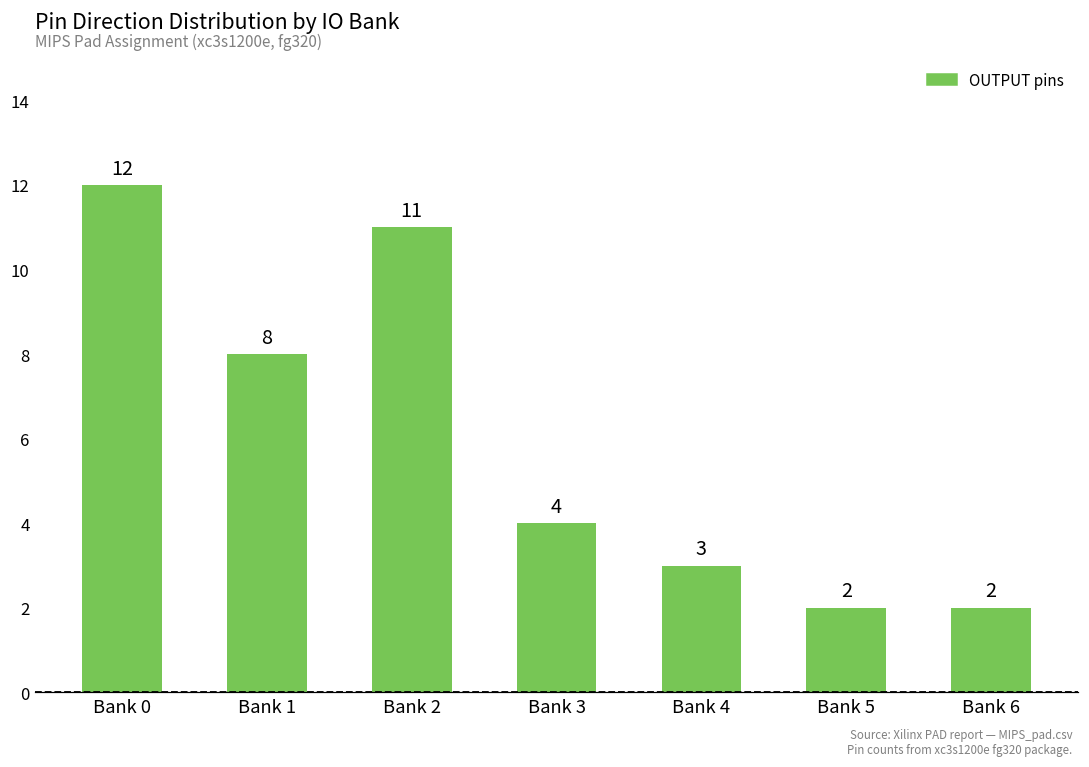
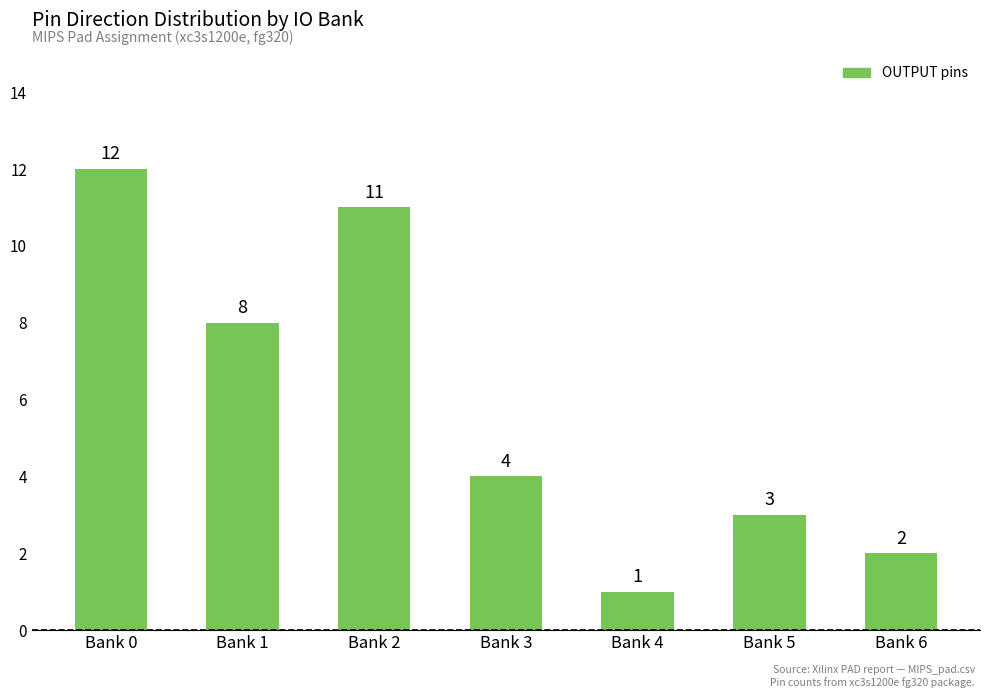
Bank 4: 3 -> 1
Bank 5: 2 -> 3
